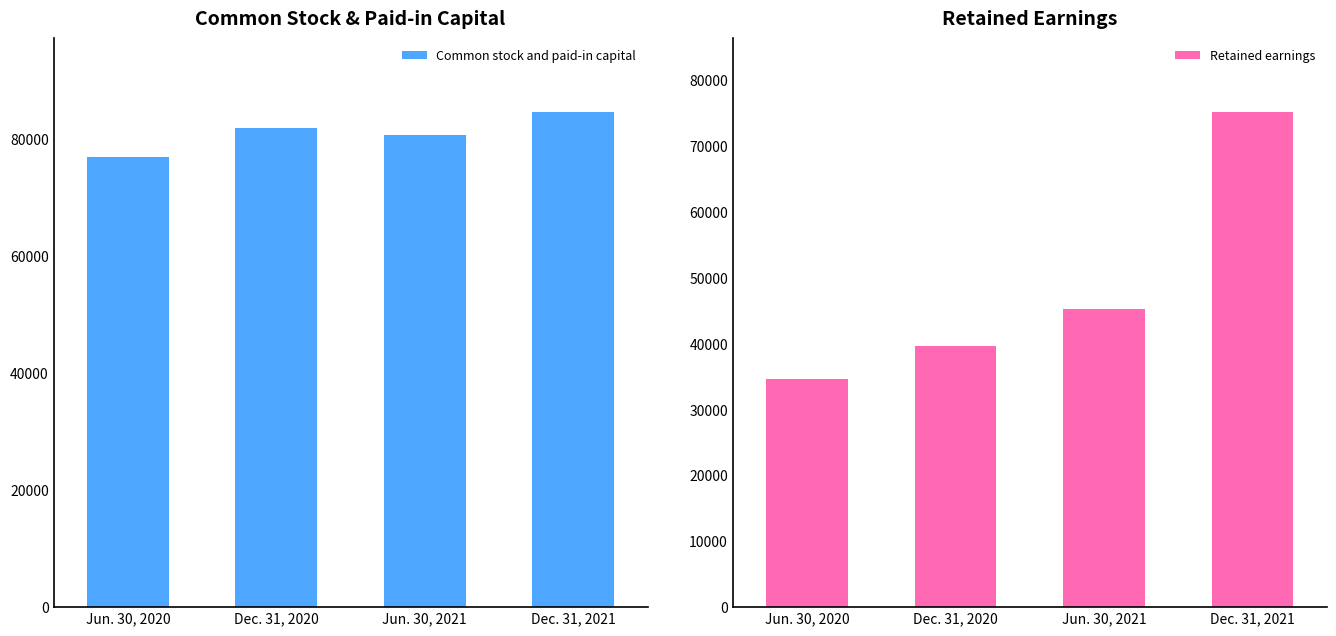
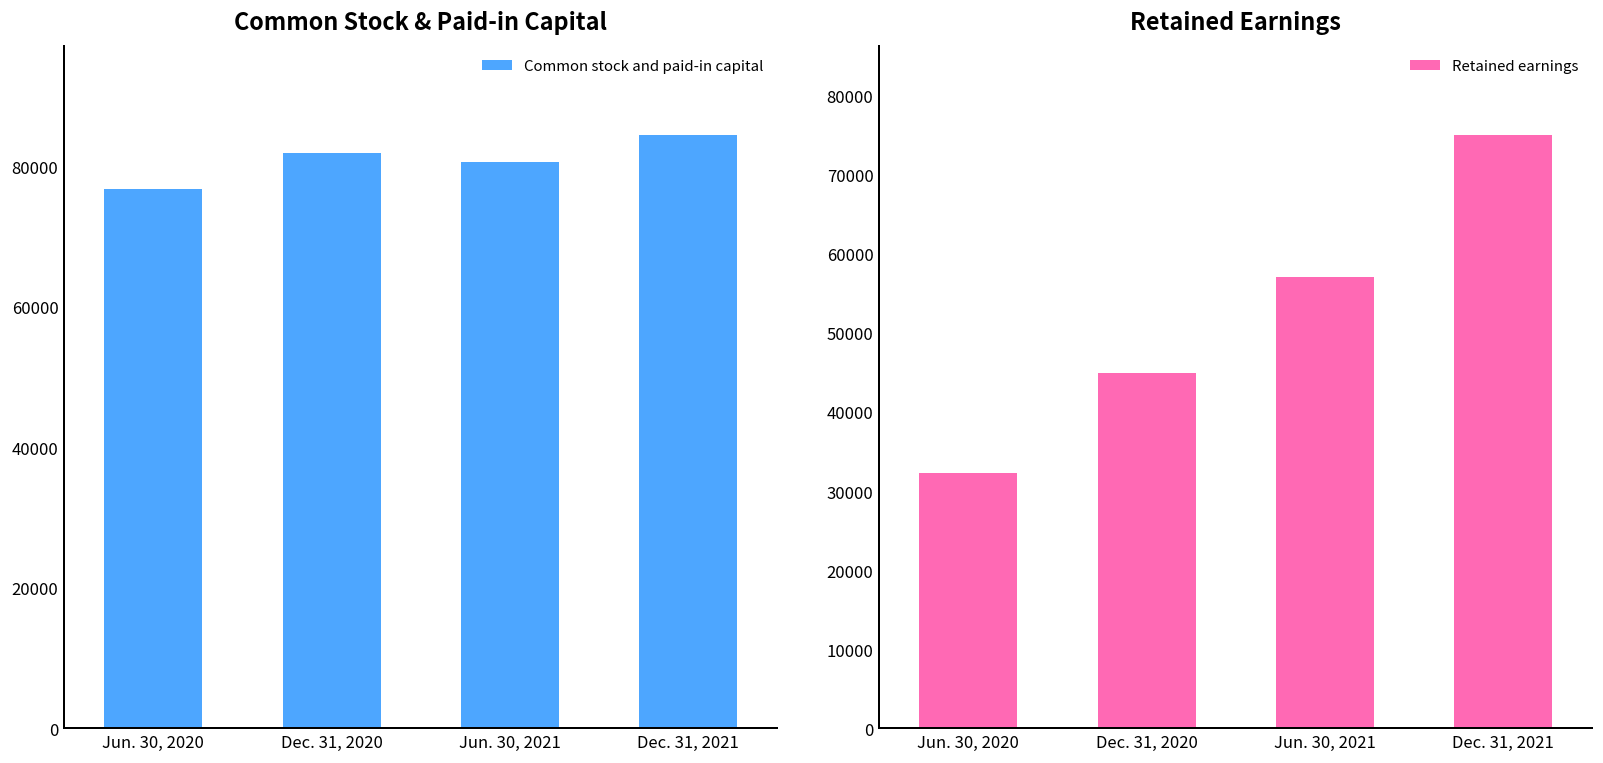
Retained Earnings, Jun. 30, 2020: 35000 -> 32000
Retained Earnings, Dec. 31, 2020: 40000 -> 45000
Retained Earnings, Jun. 30, 2021: 45000 -> 57000
